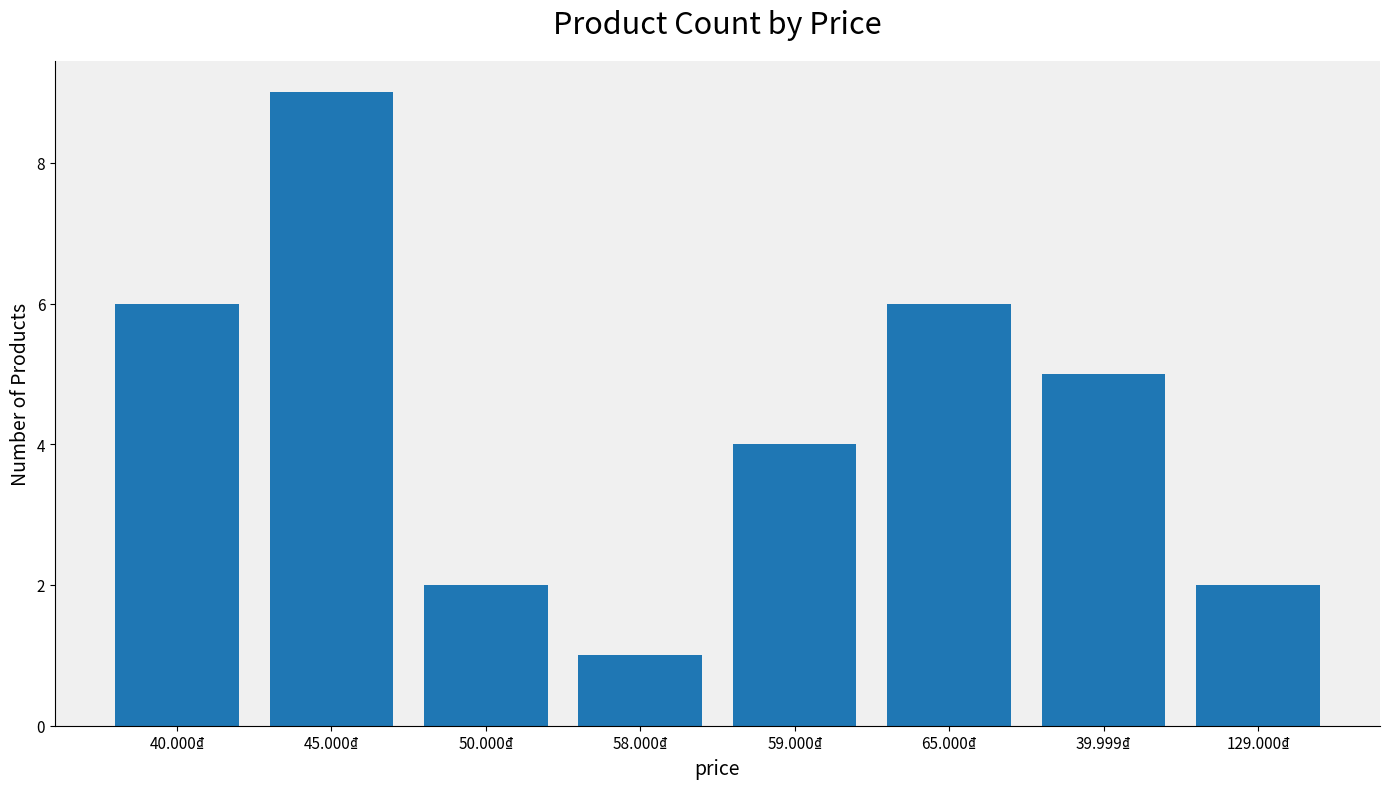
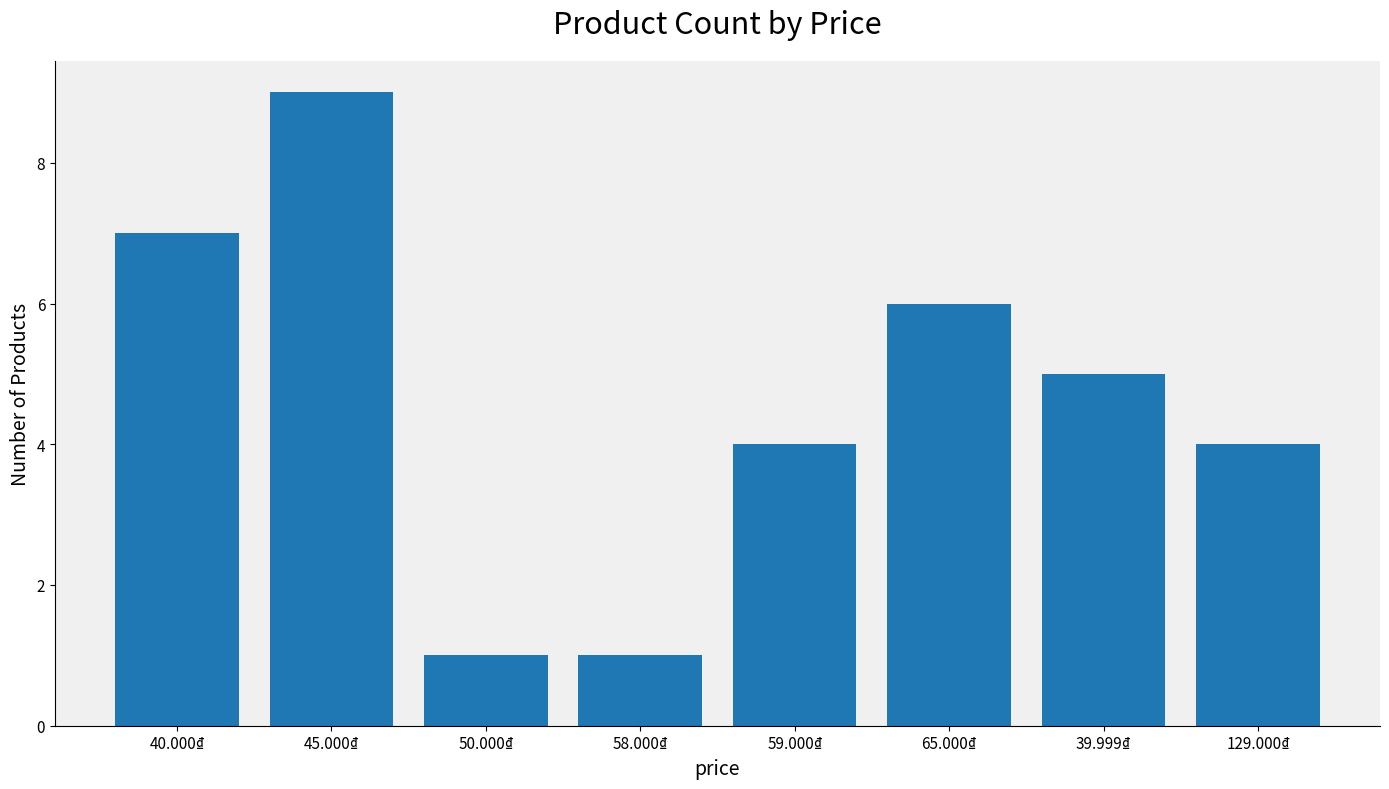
40.000₫: 6 -> 7
50.000₫: 2 -> 1
129.000₫: 2 -> 4
